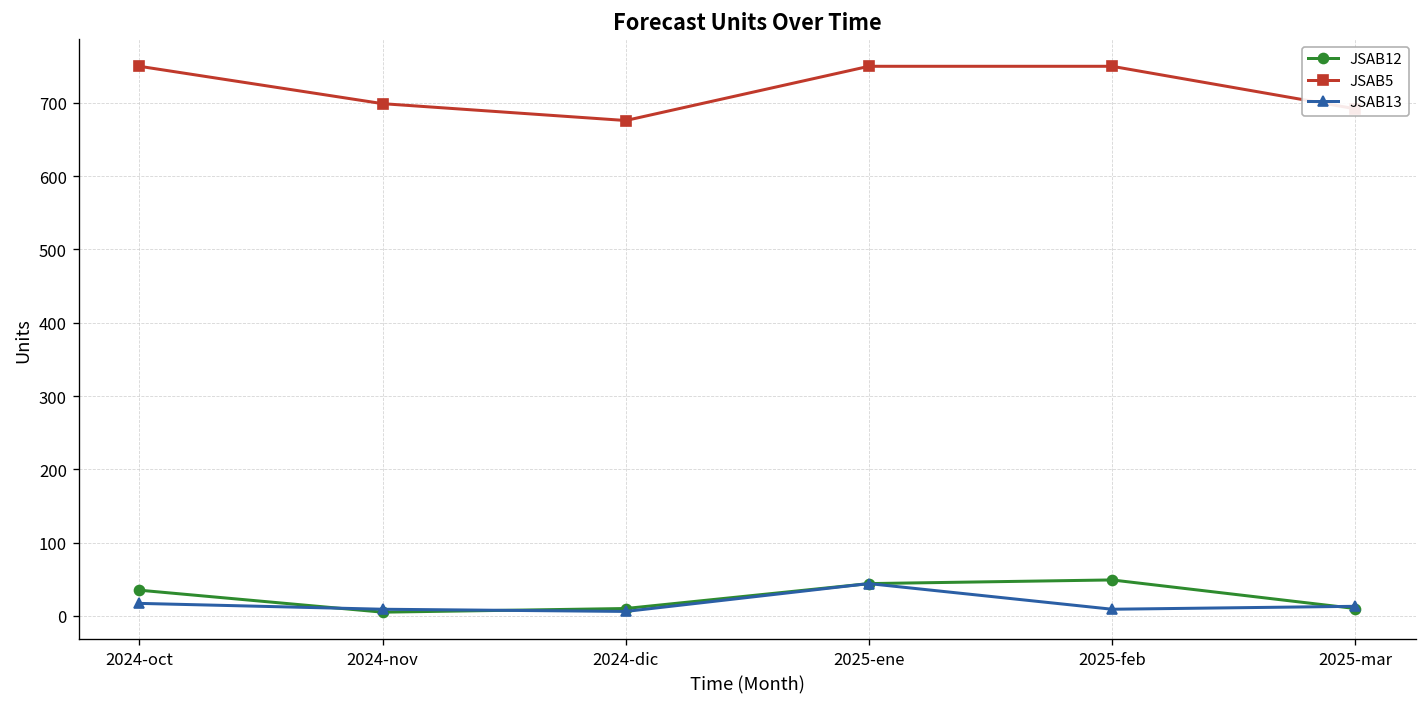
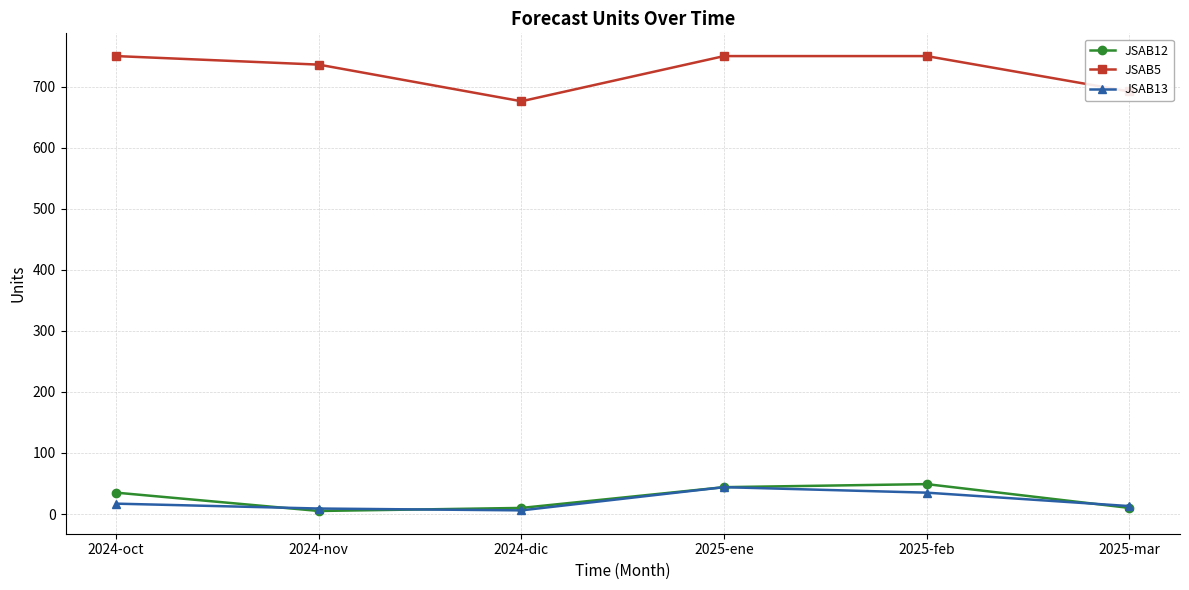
JSAB5, 2024-nov: 700 -> 740
JSAB13, 2025-feb: 10 -> 40
